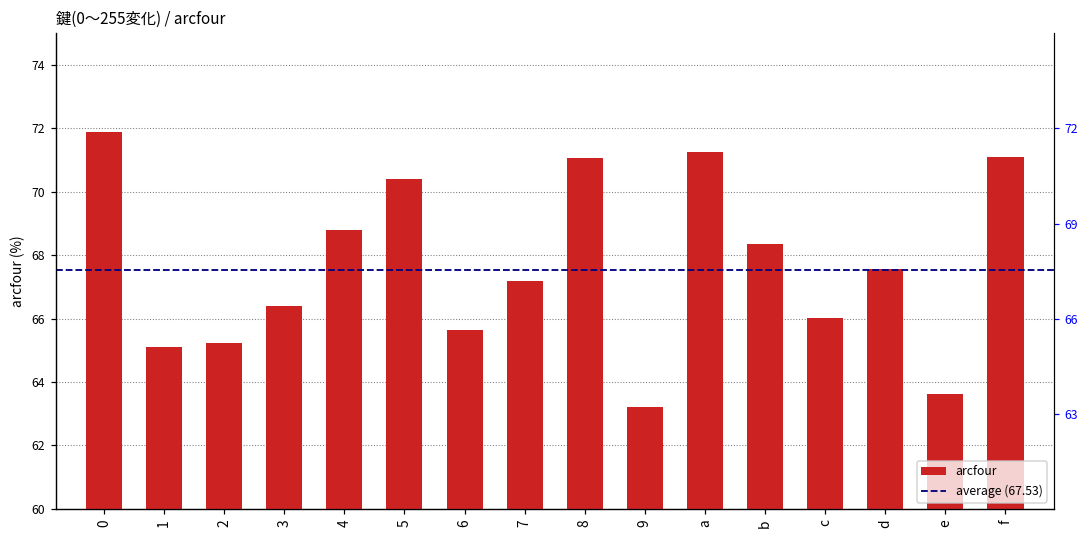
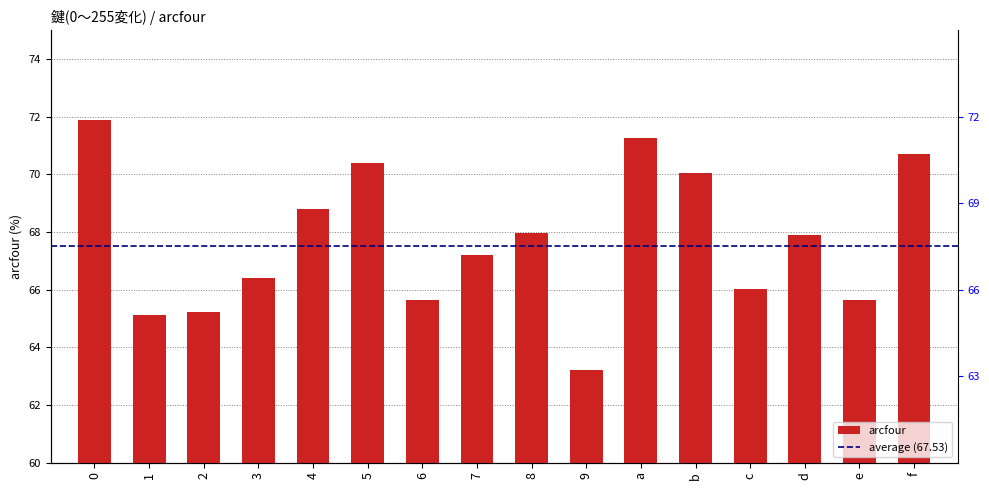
8: 71.1 -> 68.0
b: 68.4 -> 70.0
d: 67.6 -> 67.9
e: 63.6 -> 65.6
f: 71.1 -> 70.7
